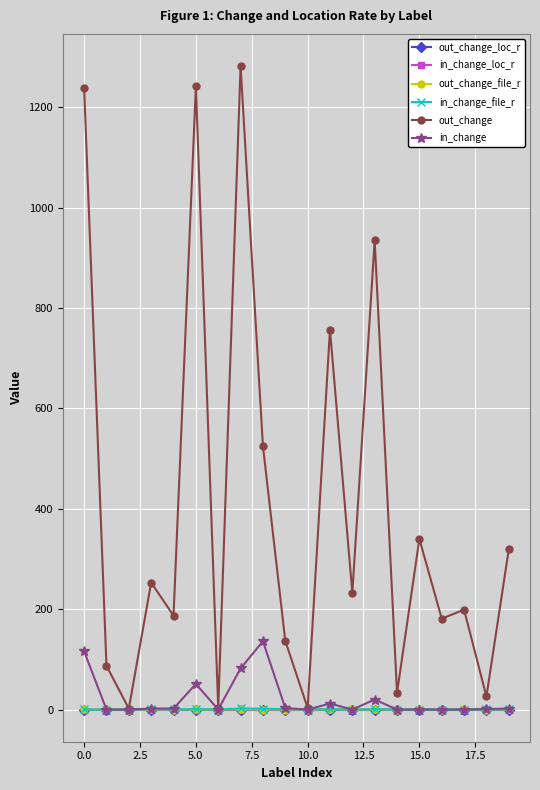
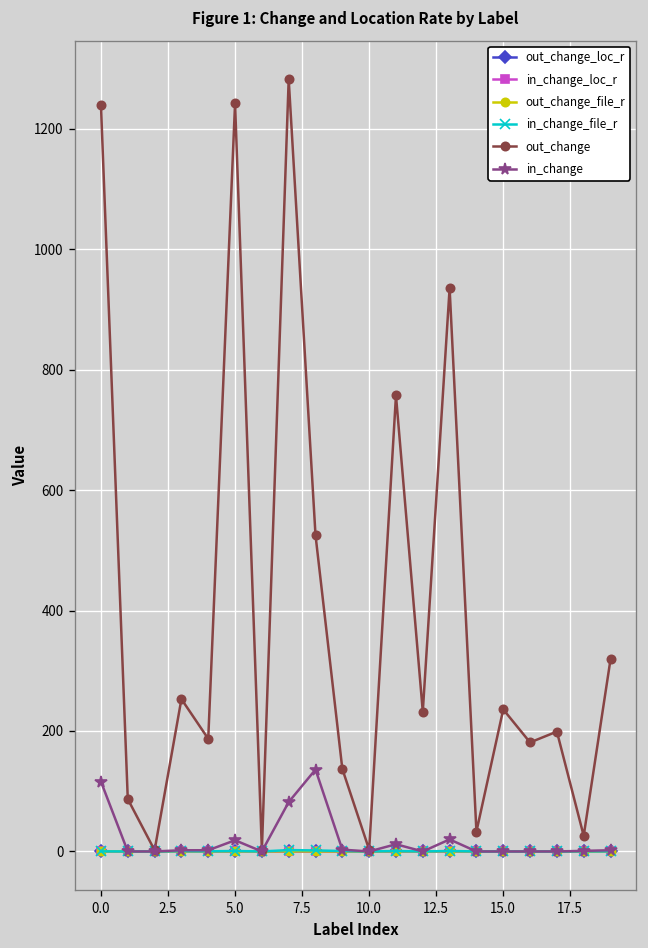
in_change, 5.0: 50 -> 20
out_change, 15.0: 340 -> 240
